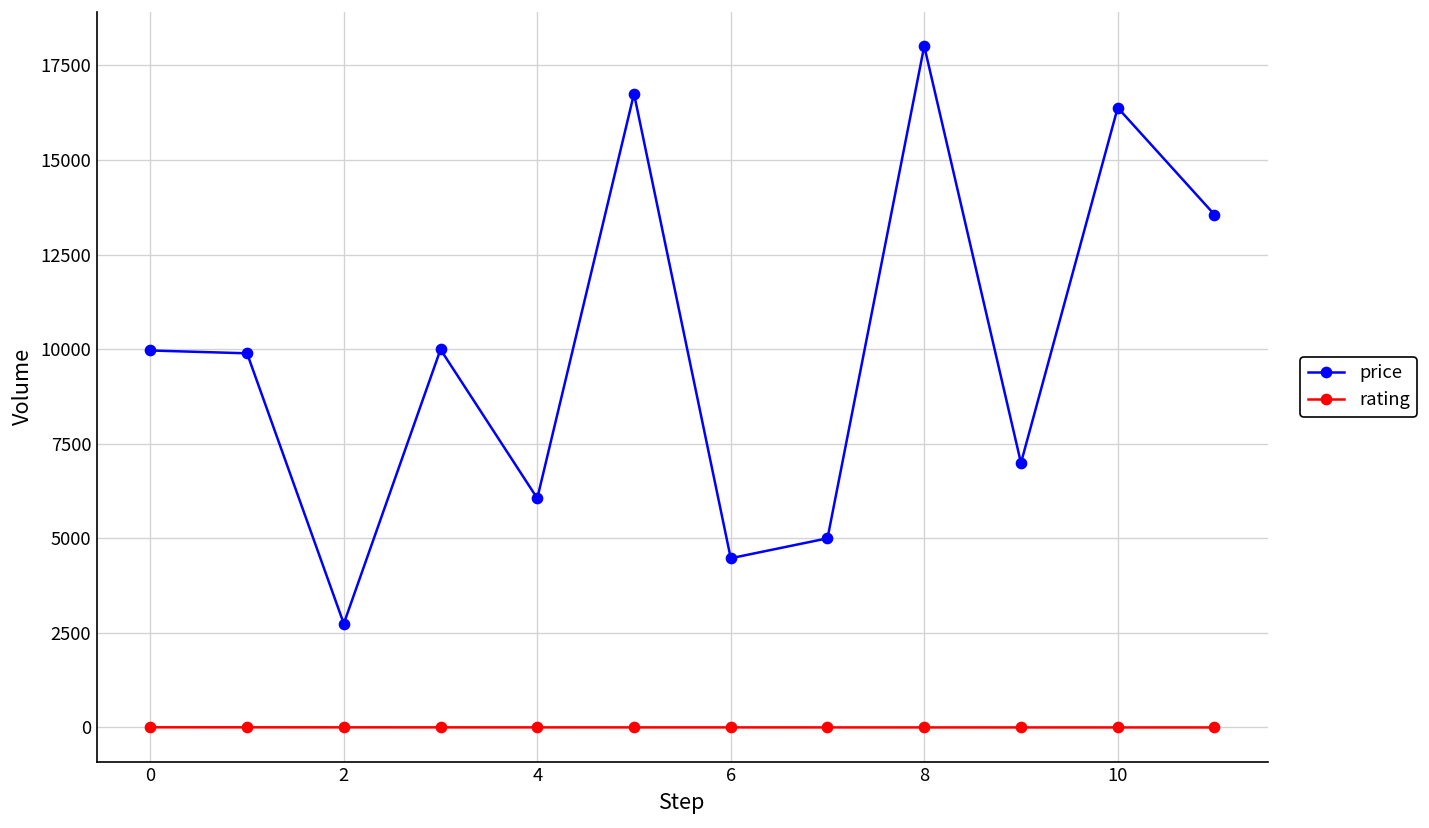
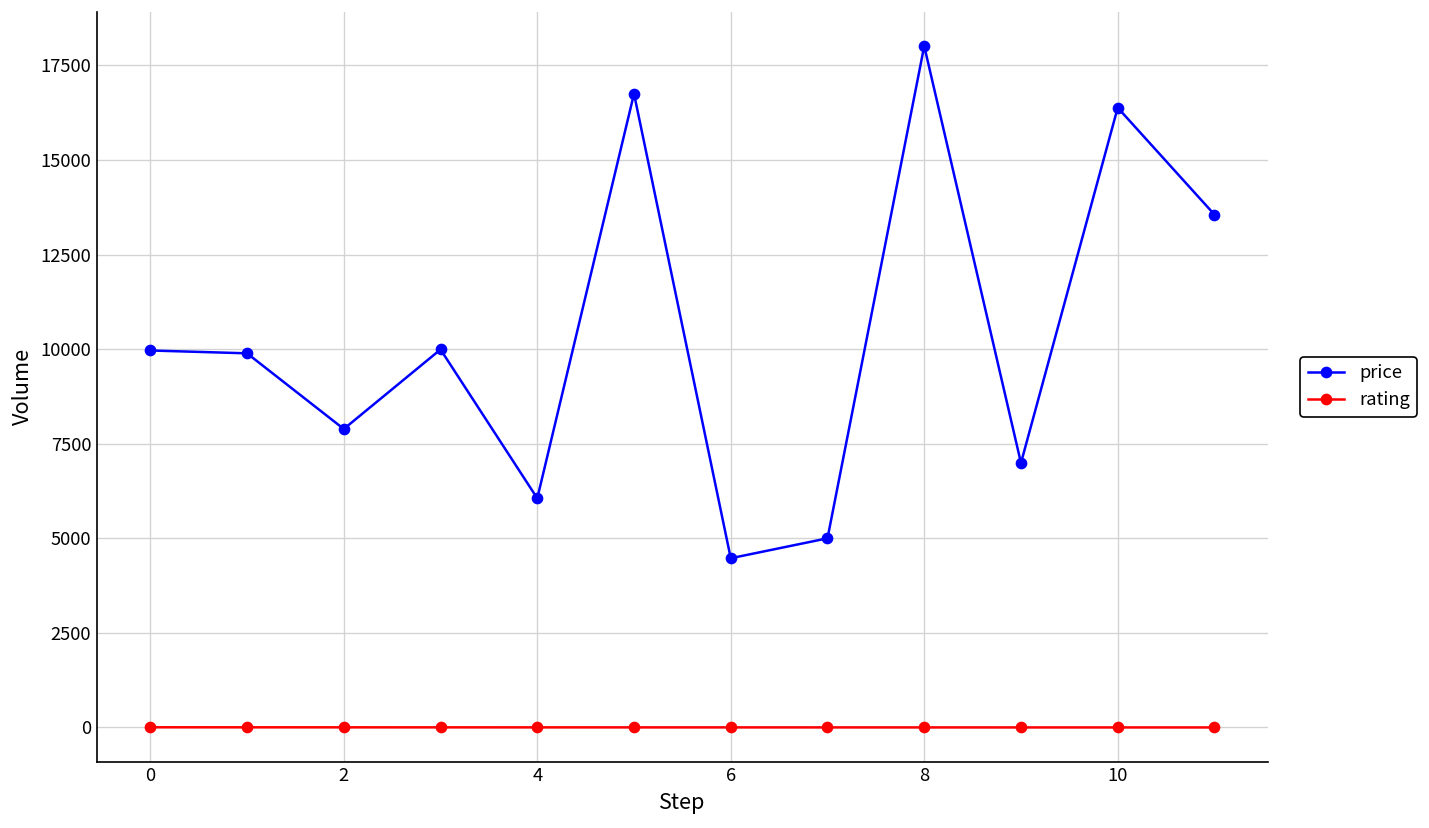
price, 2: 2700 -> 7900
